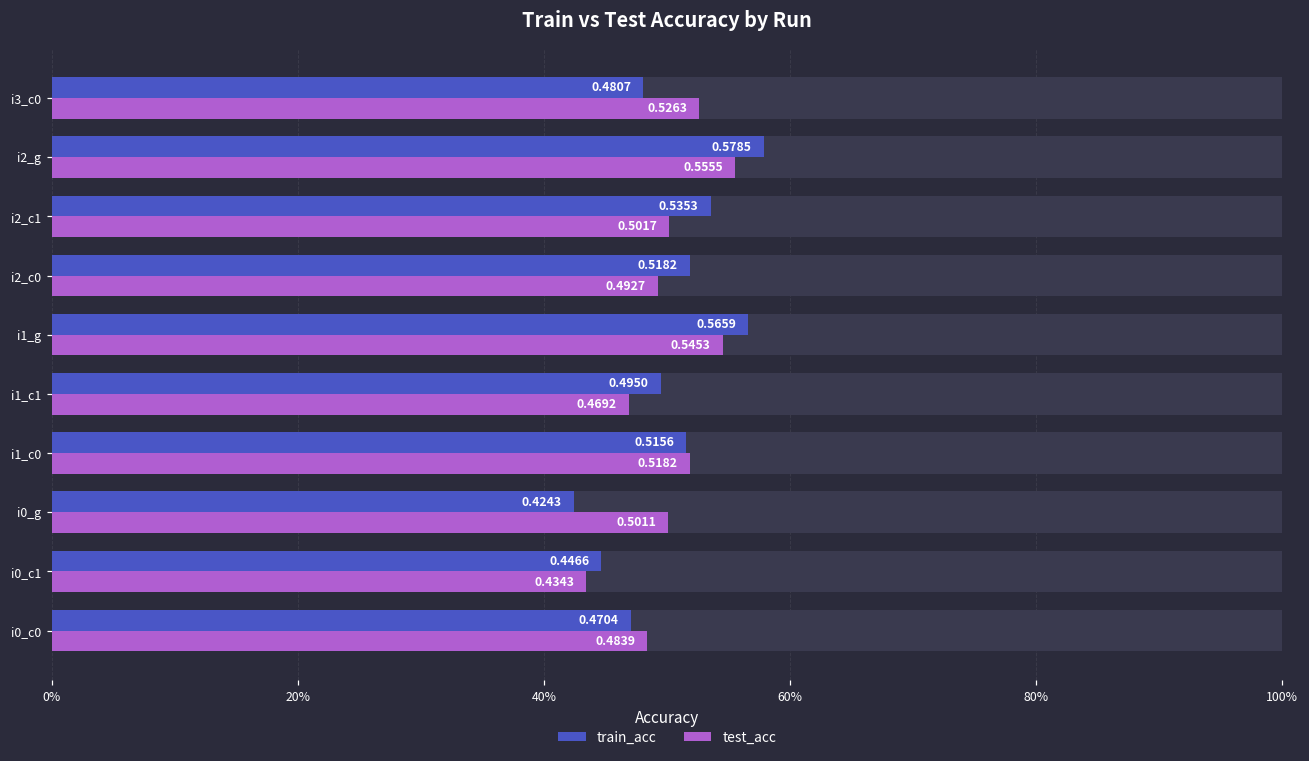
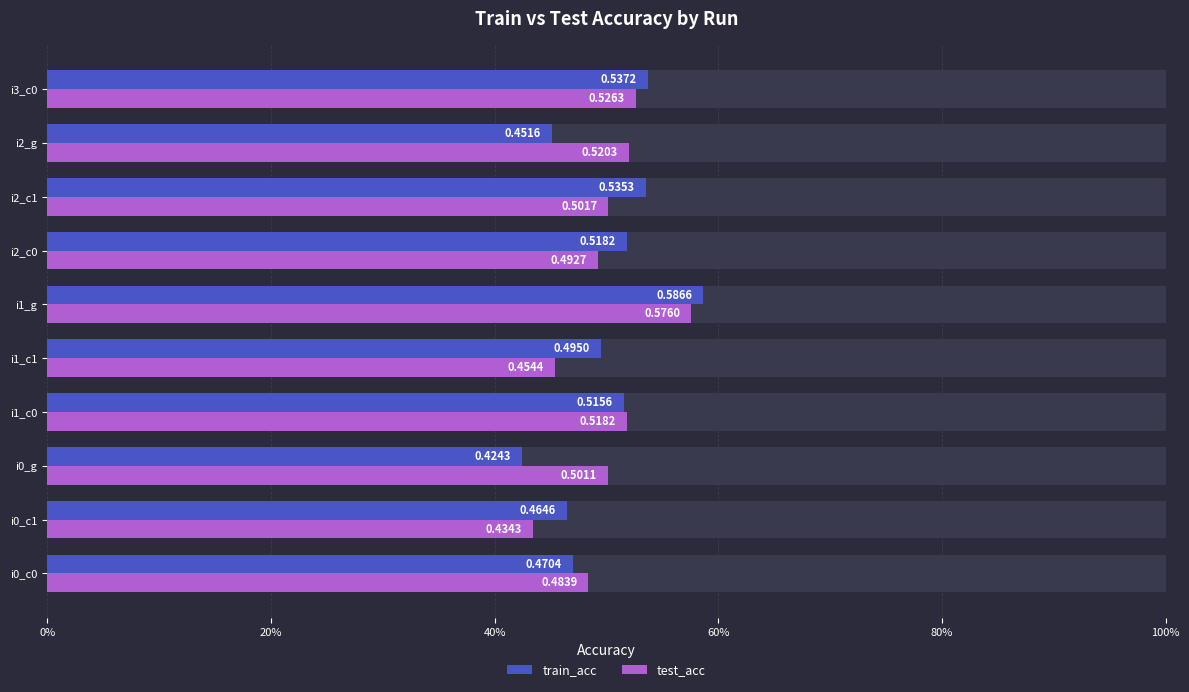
train_acc, i3_c0: 0.4807 -> 0.5372
train_acc, i2_g: 0.5785 -> 0.4516
test_acc, i2_g: 0.5555 -> 0.5203
train_acc, i1_g: 0.5659 -> 0.5866
test_acc, i1_g: 0.5453 -> 0.5760
test_acc, i1_c1: 0.4692 -> 0.4544
train_acc, i0_c1: 0.4466 -> 0.4646
